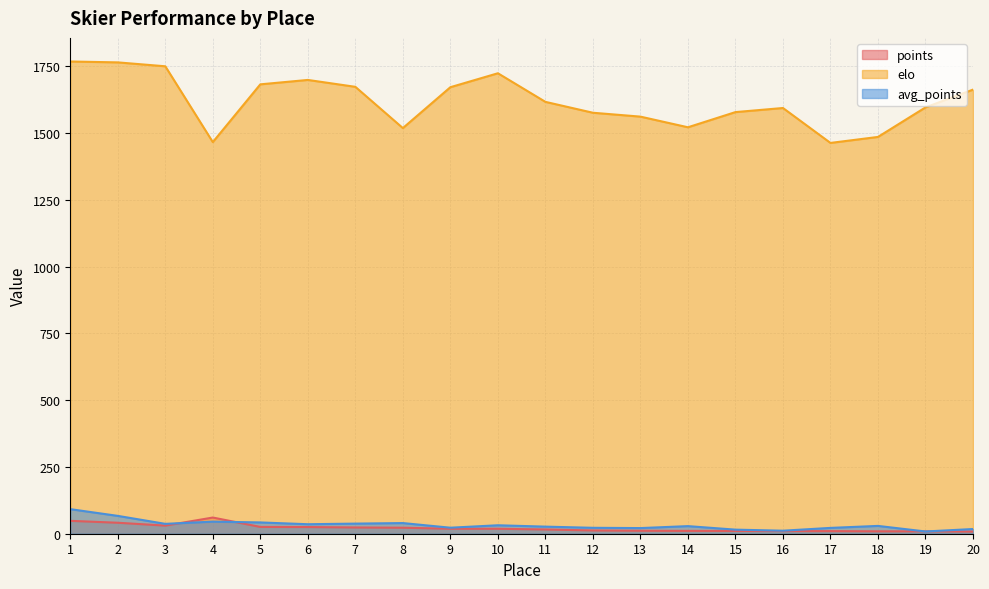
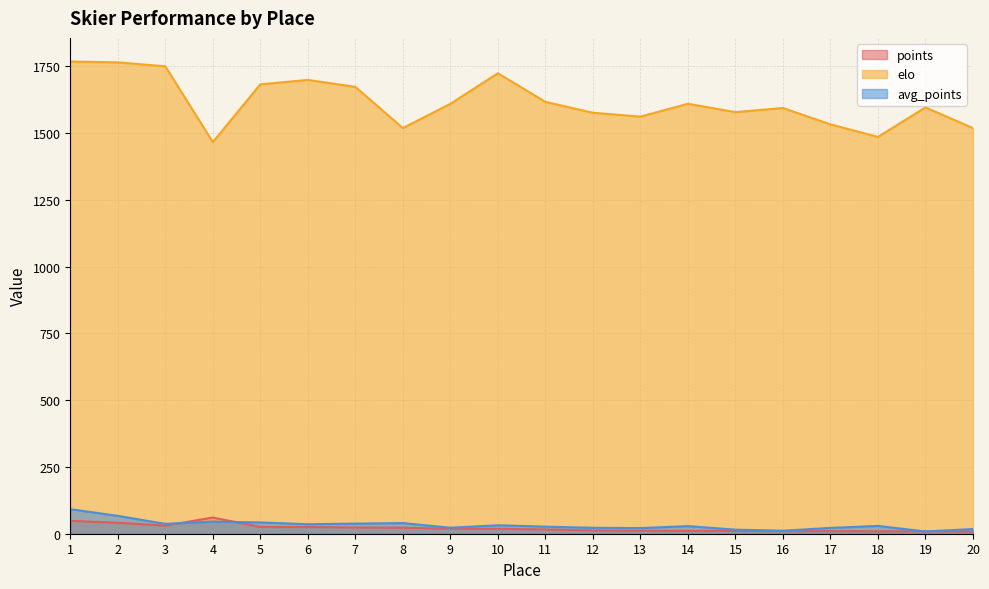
elo, 9: 1670 -> 1610
elo, 14: 1520 -> 1610
elo, 17: 1460 -> 1530
elo, 20: 1660 -> 1520
